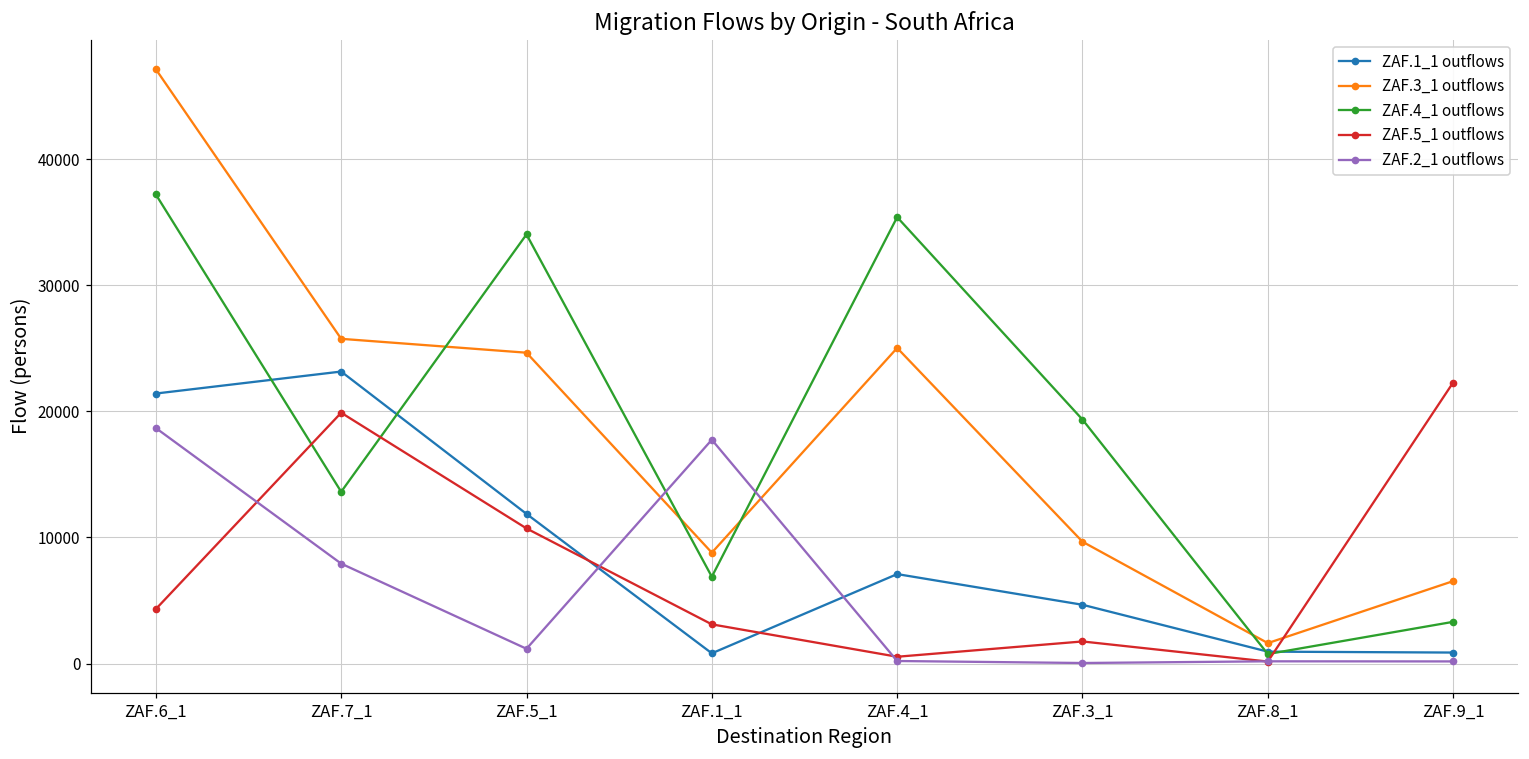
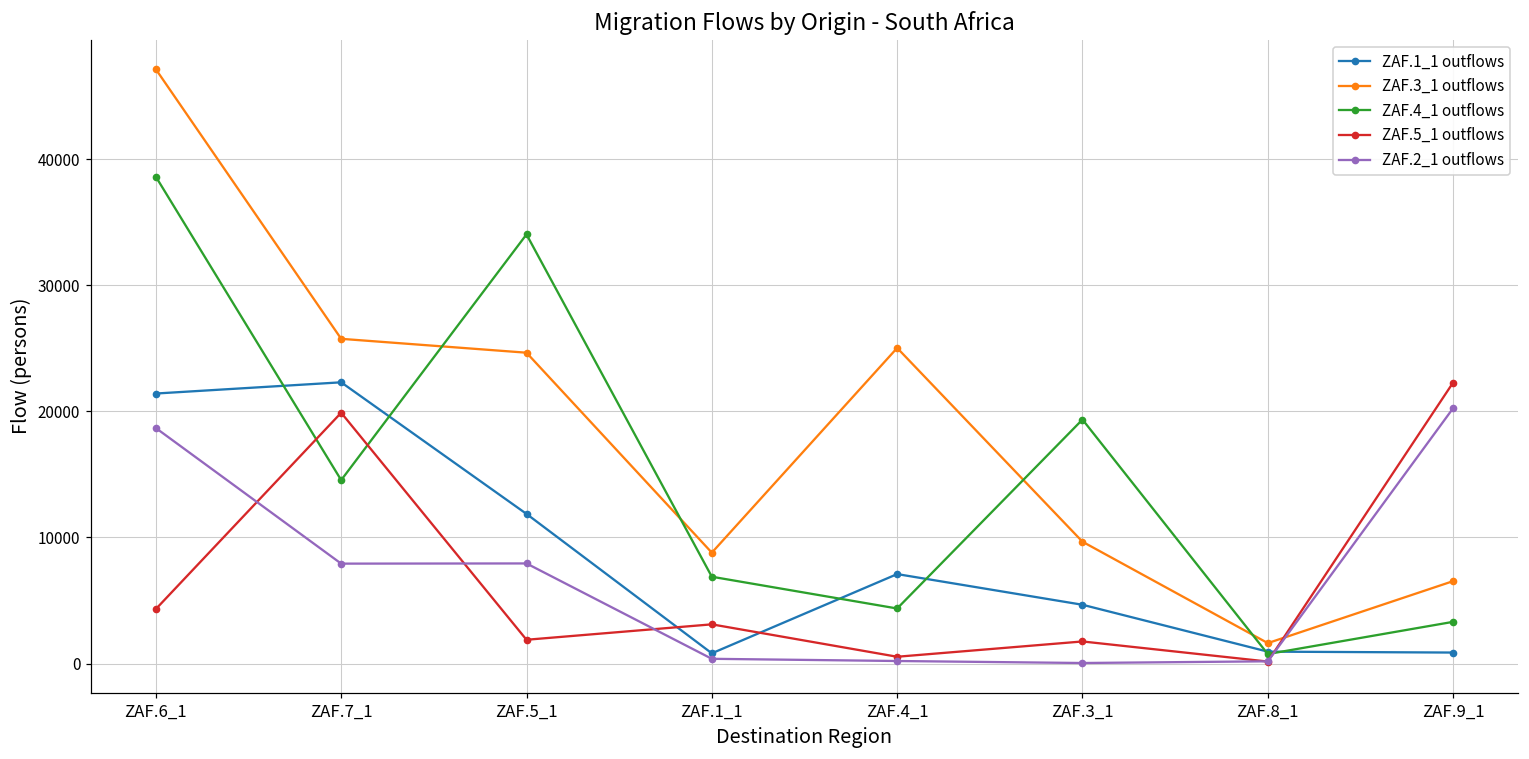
ZAF.4_1 outflows, ZAF.6_1: 37200 -> 38600
ZAF.1_1 outflows, ZAF.7_1: 23200 -> 22300
ZAF.4_1 outflows, ZAF.7_1: 13600 -> 14600
ZAF.5_1 outflows, ZAF.5_1: 10700 -> 1900
ZAF.2_1 outflows, ZAF.5_1: 1200 -> 7900
ZAF.2_1 outflows, ZAF.1_1: 17800 -> 400
ZAF.4_1 outflows, ZAF.4_1: 35400 -> 4400
ZAF.2_1 outflows, ZAF.9_1: 200 -> 20300
